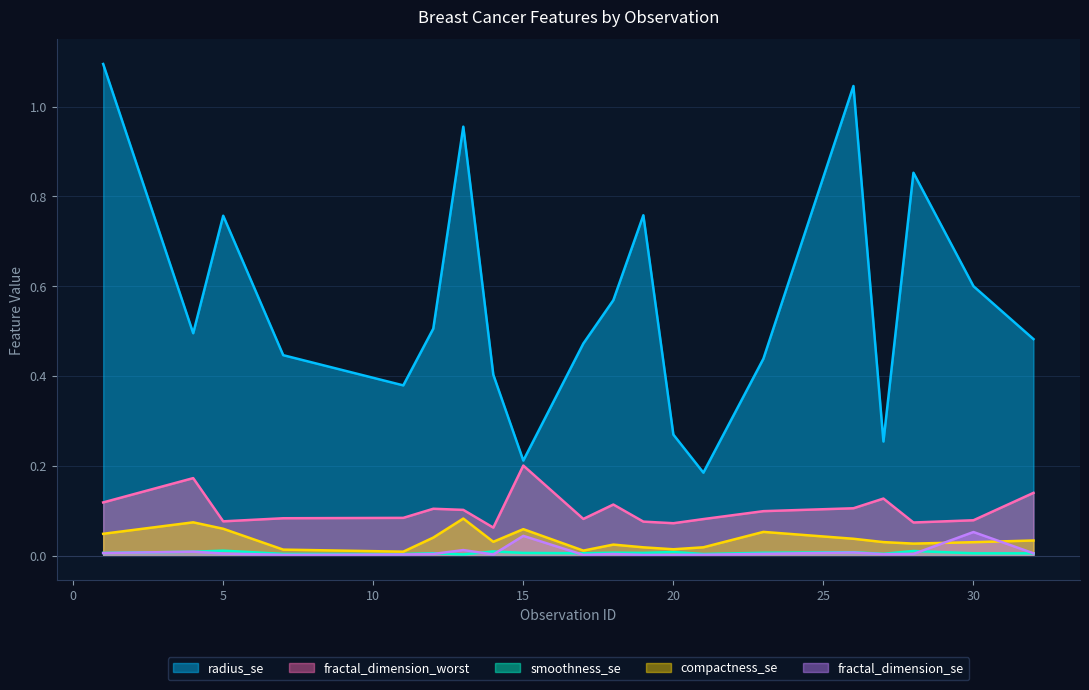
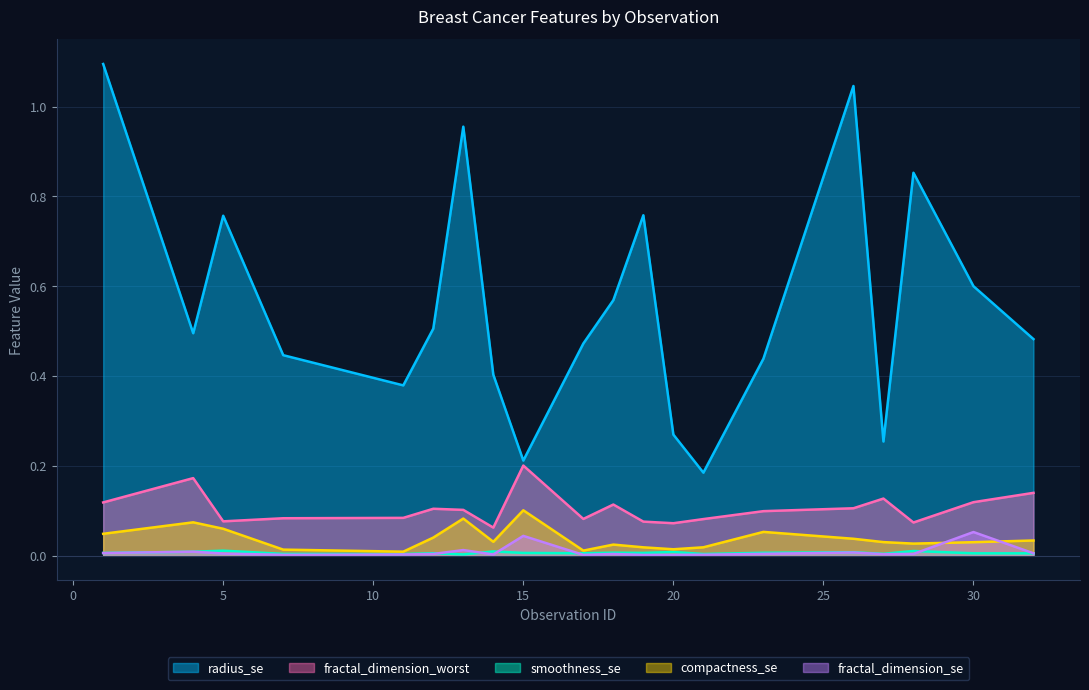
compactness_se, 15: 0.06 -> 0.10
fractal_dimension_worst, 30: 0.08 -> 0.12
